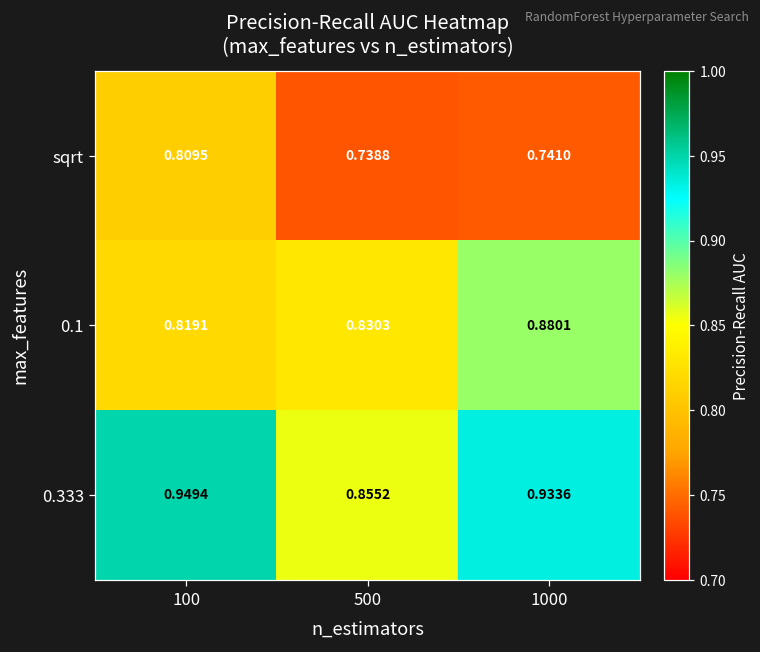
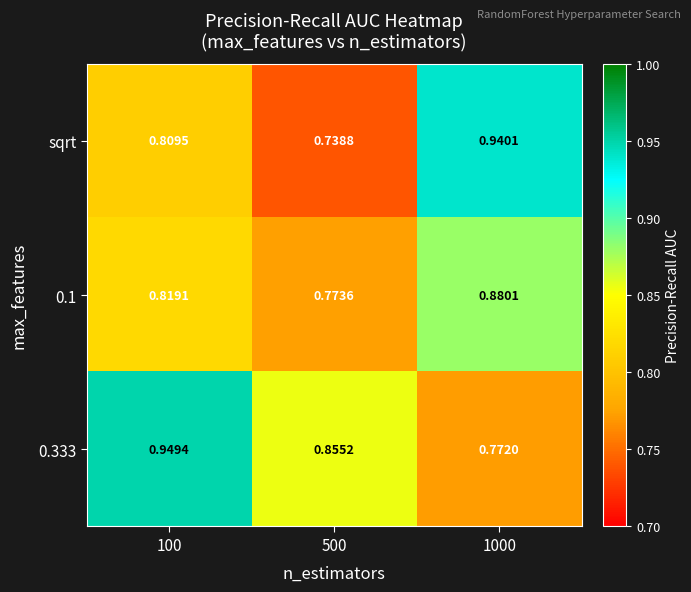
sqrt, 1000: 0.7410 -> 0.9401
0.1, 500: 0.8303 -> 0.7736
0.333, 1000: 0.9336 -> 0.7720
